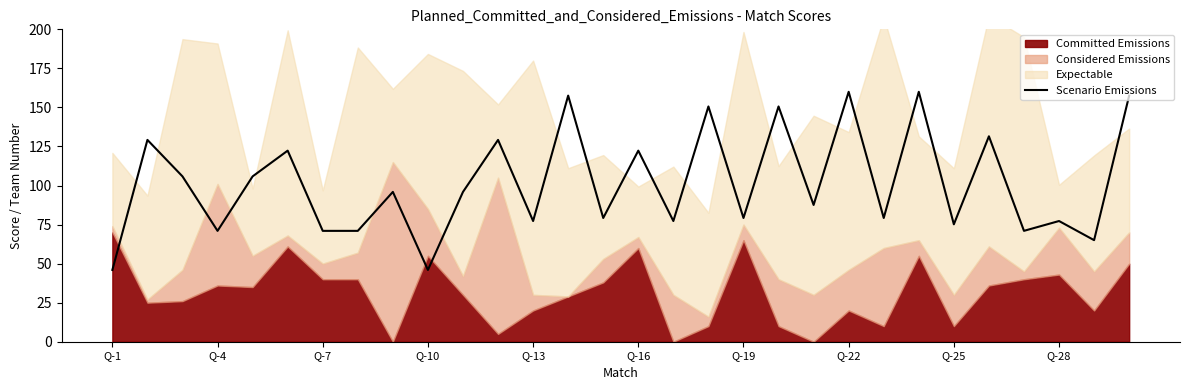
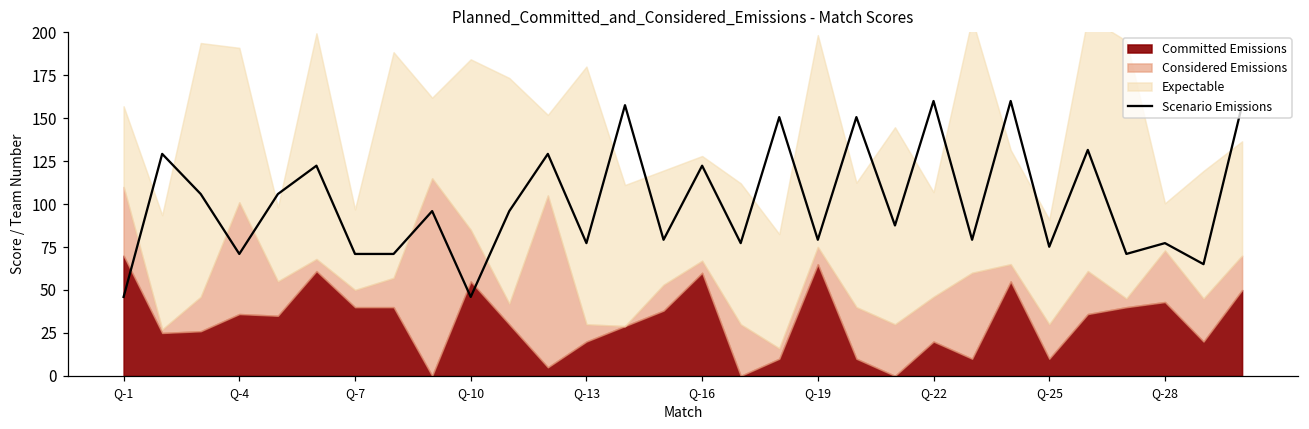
Considered Emissions, Q-1: 4 -> 40
Expectable, Q-16: 32 -> 61
Expectable, Q-22: 88 -> 61
Expectable, Q-25: 81 -> 61
